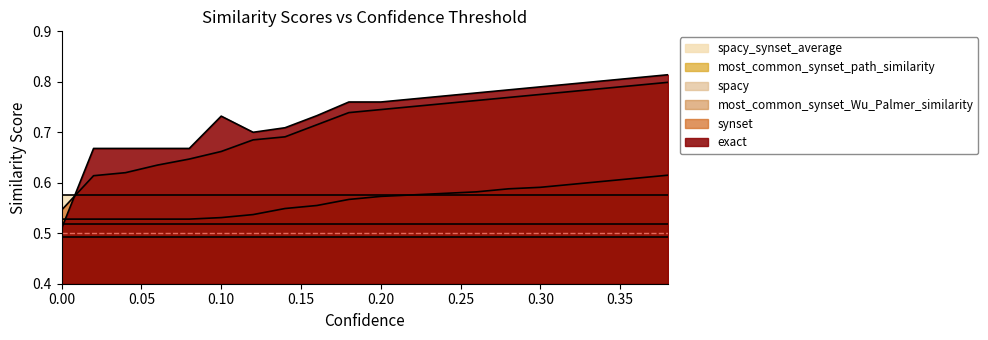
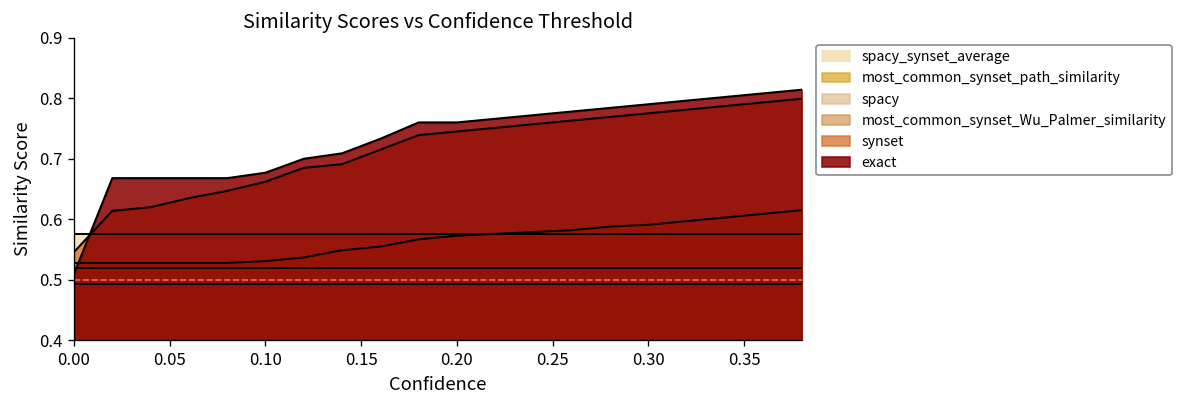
exact, 0.10: 0.73 -> 0.68
